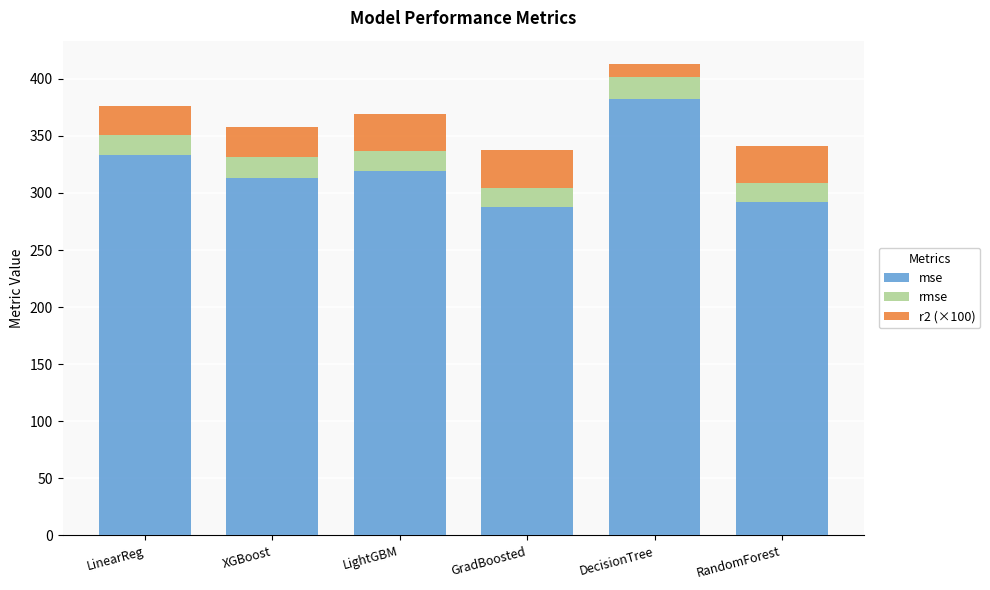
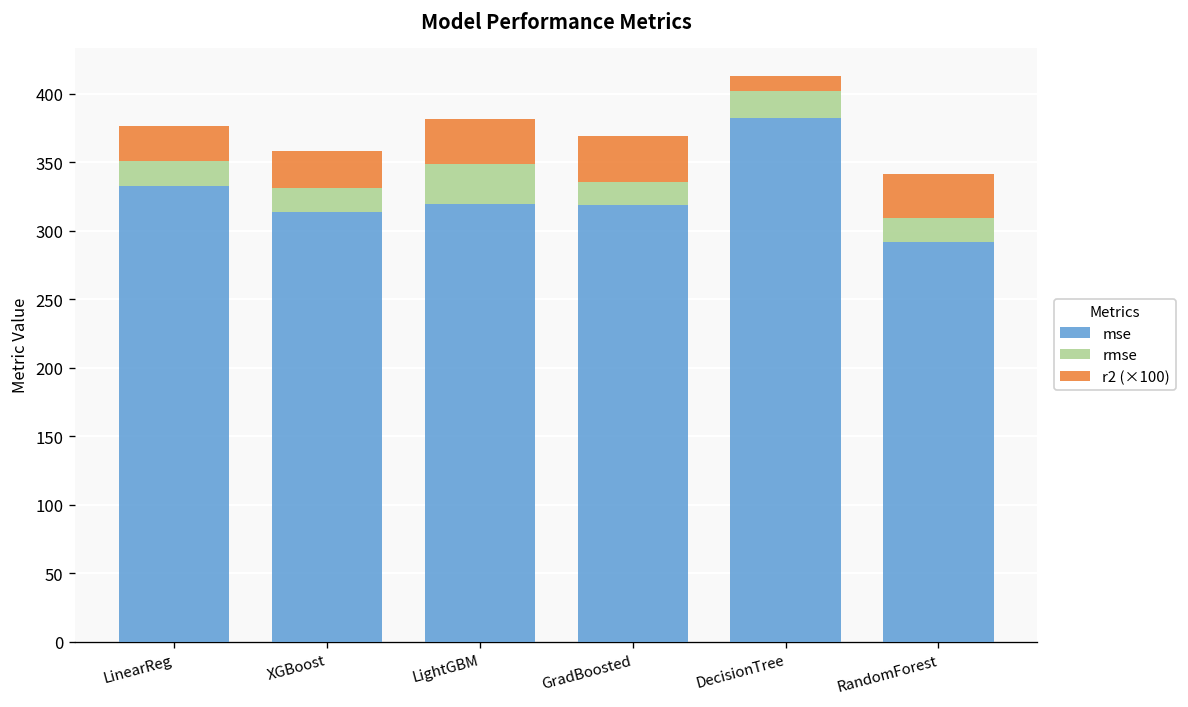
rmse, LightGBM: 17 -> 29
mse, GradBoosted: 287 -> 319
